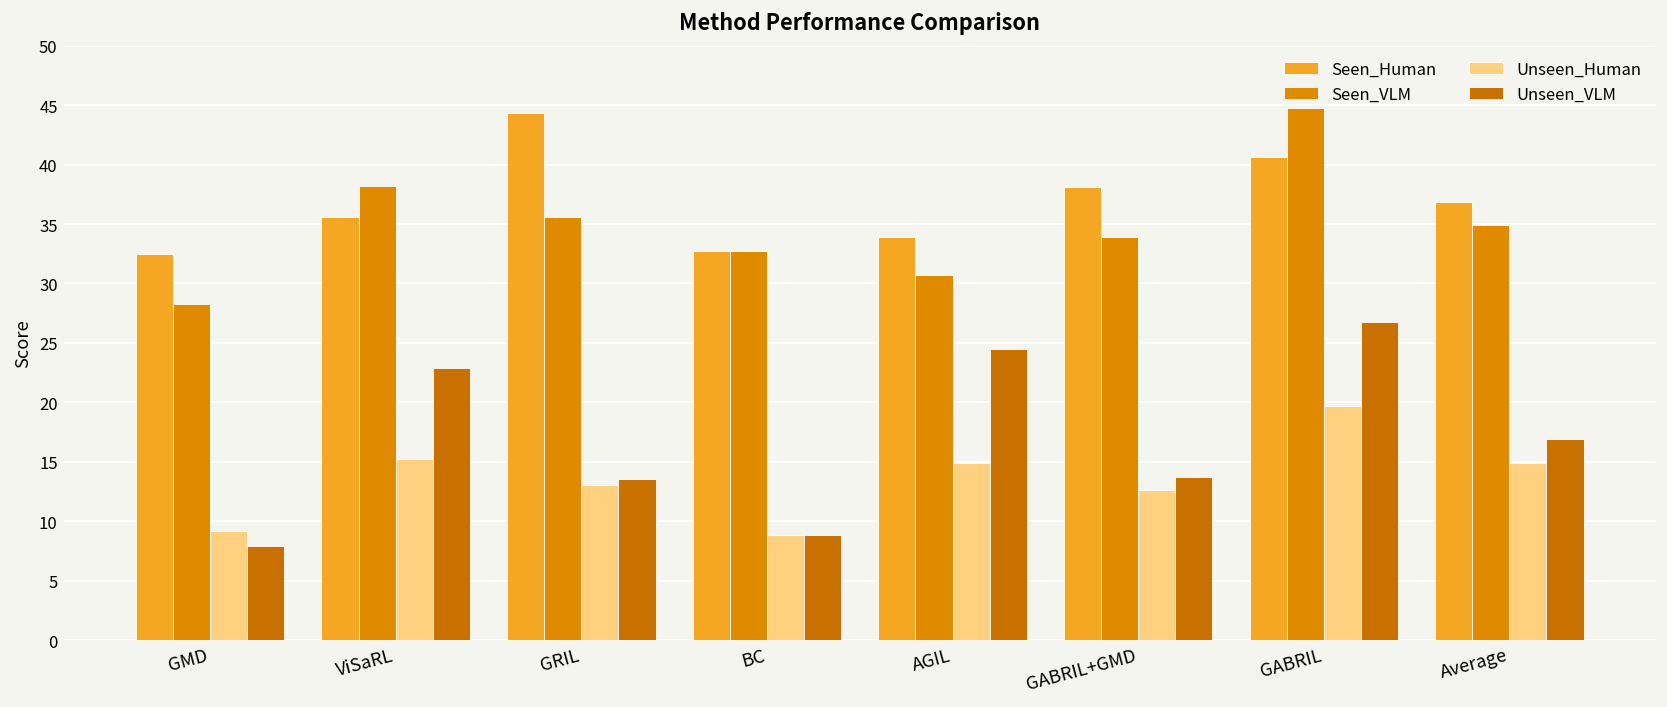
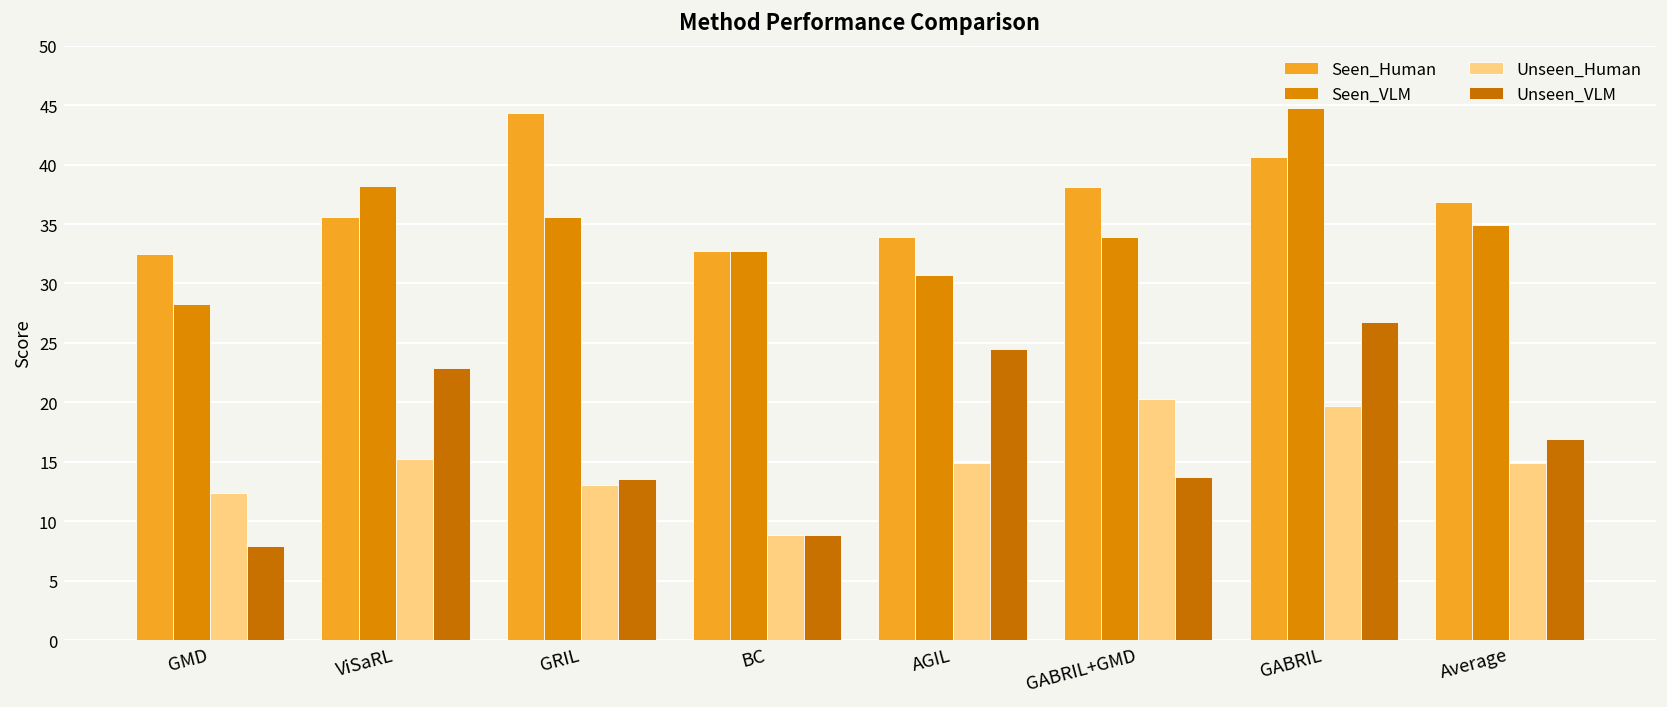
Unseen_Human, GMD: 9 -> 12
Unseen_Human, GABRIL+GMD: 13 -> 20
